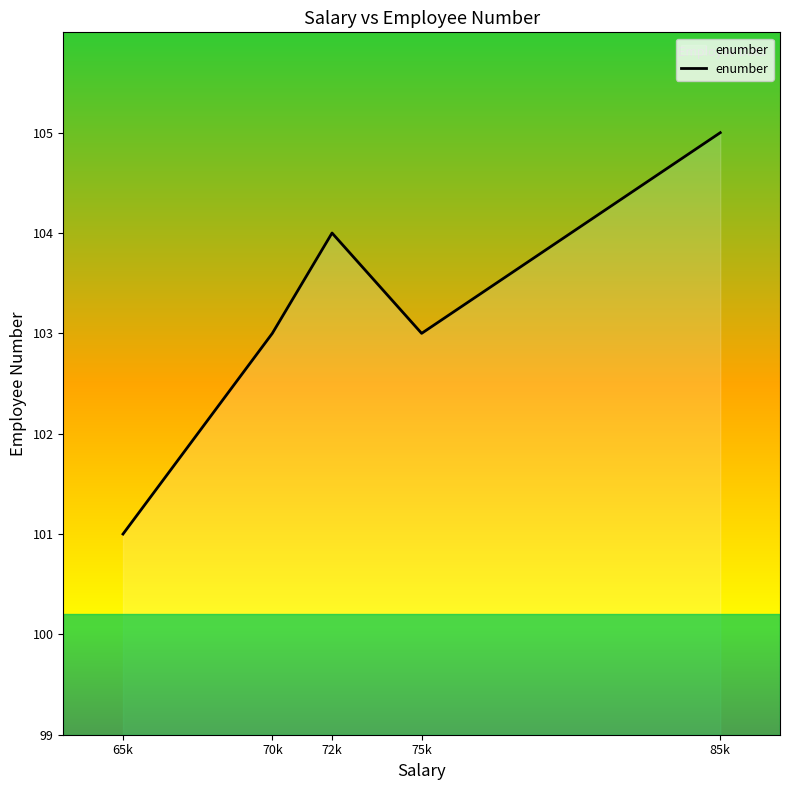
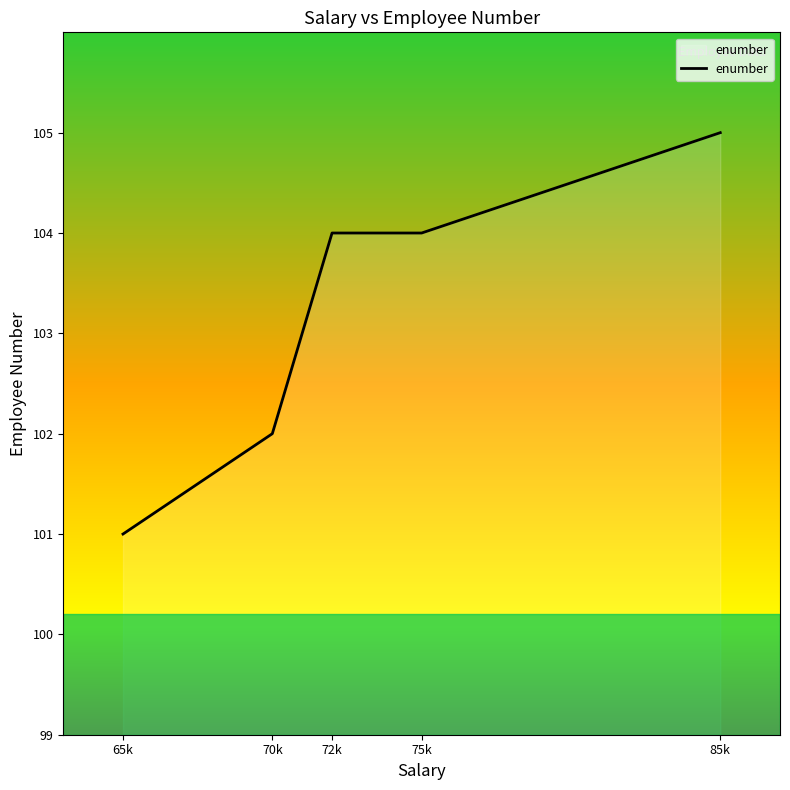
70k: 103 -> 102
75k: 103 -> 104
